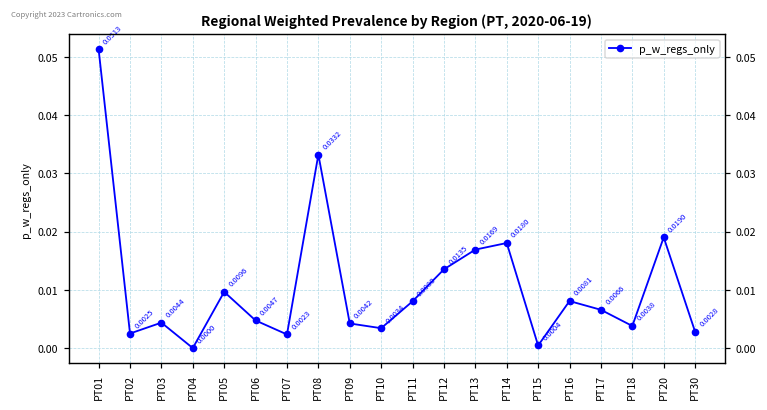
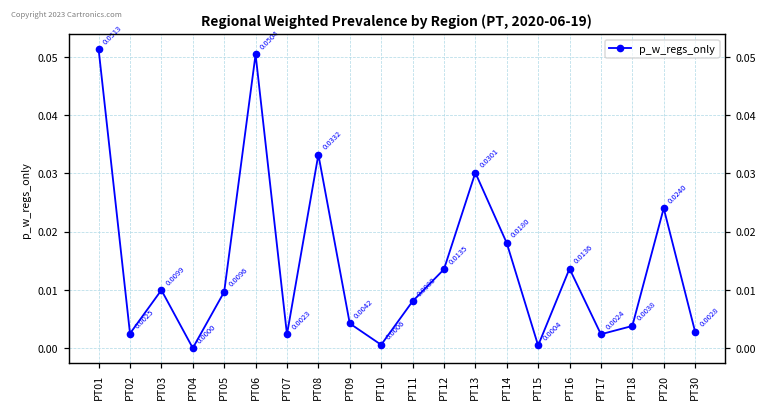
PT03: 0.0044 -> 0.0099
PT06: 0.0047 -> 0.0504
PT10: 0.0034 -> 0.0006
PT13: 0.0169 -> 0.0301
PT16: 0.0081 -> 0.0136
PT17: 0.0066 -> 0.0024
PT20: 0.0190 -> 0.0240
